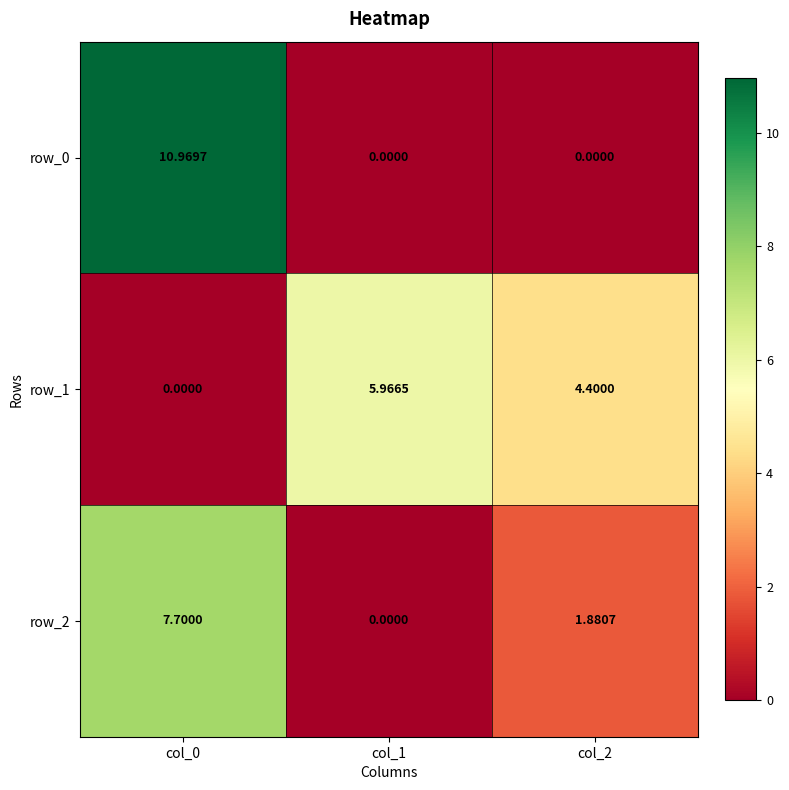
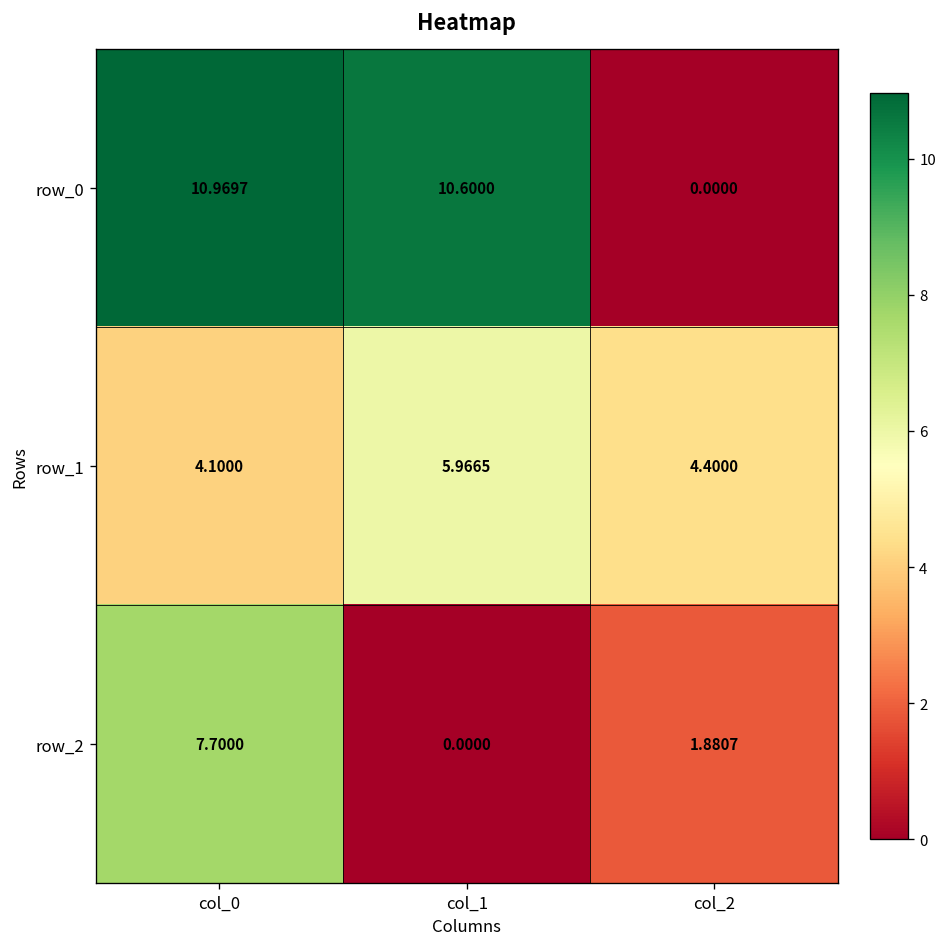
row_0, col_1: 0.0000 -> 10.6000
row_1, col_0: 0.0000 -> 4.1000
